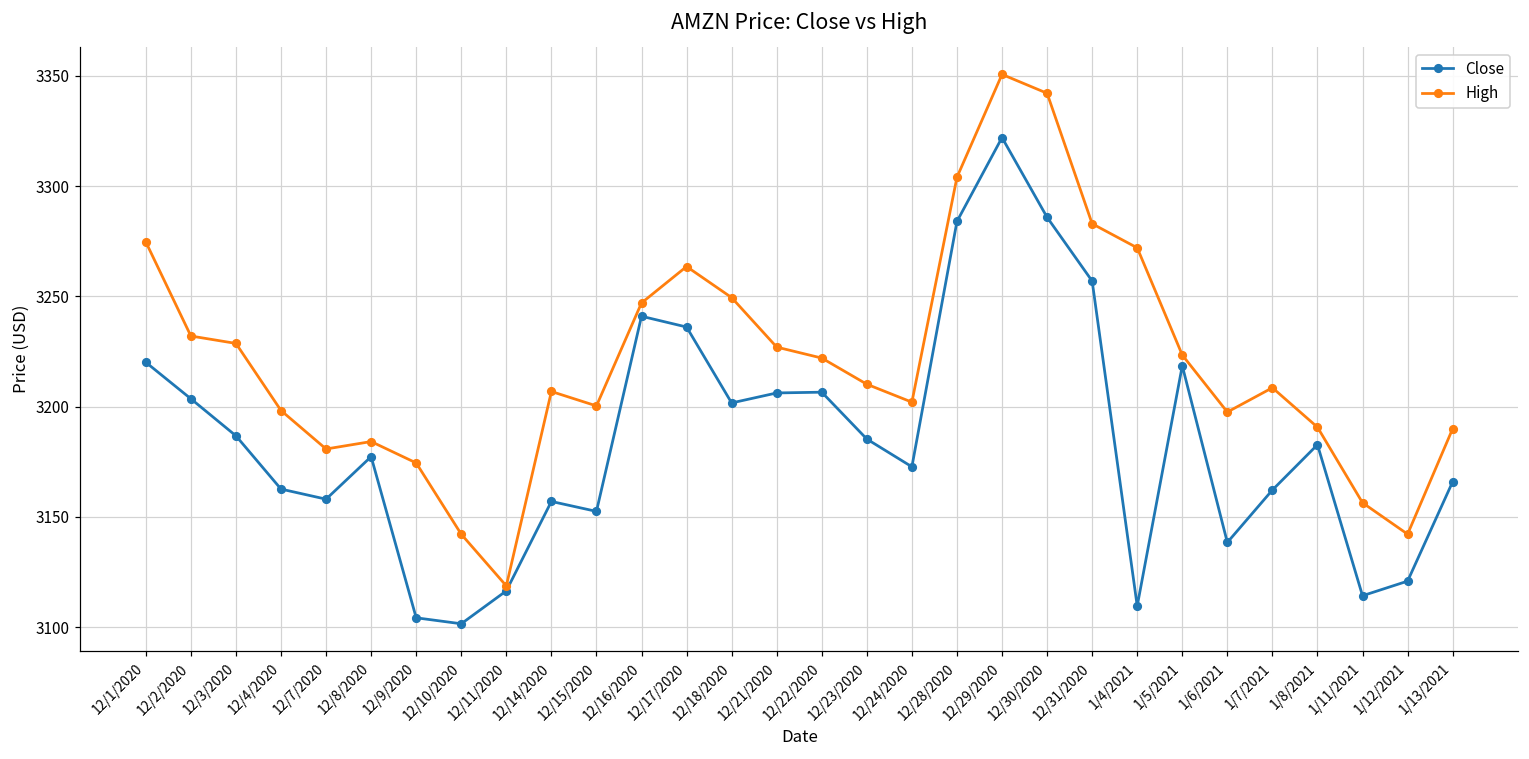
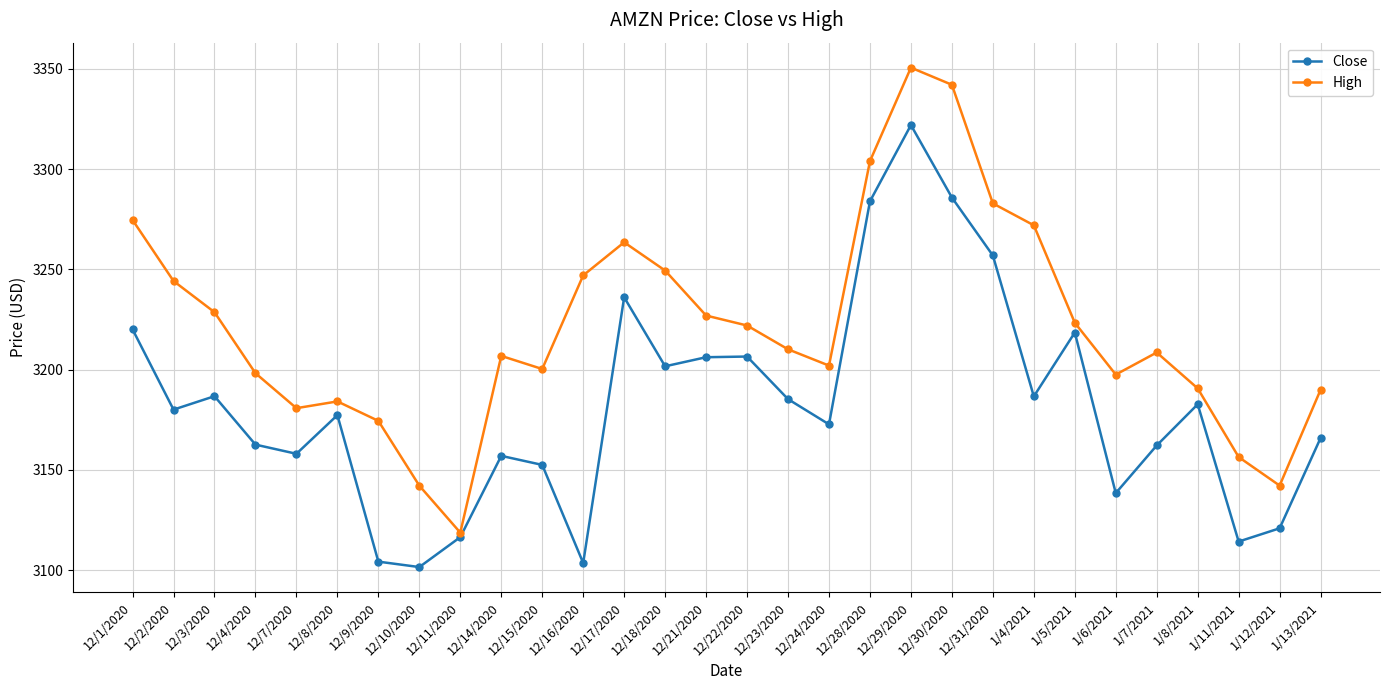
Close, 12/2/2020: 3204 -> 3180
High, 12/2/2020: 3232 -> 3244
Close, 12/16/2020: 3241 -> 3104
Close, 1/4/2021: 3110 -> 3187
